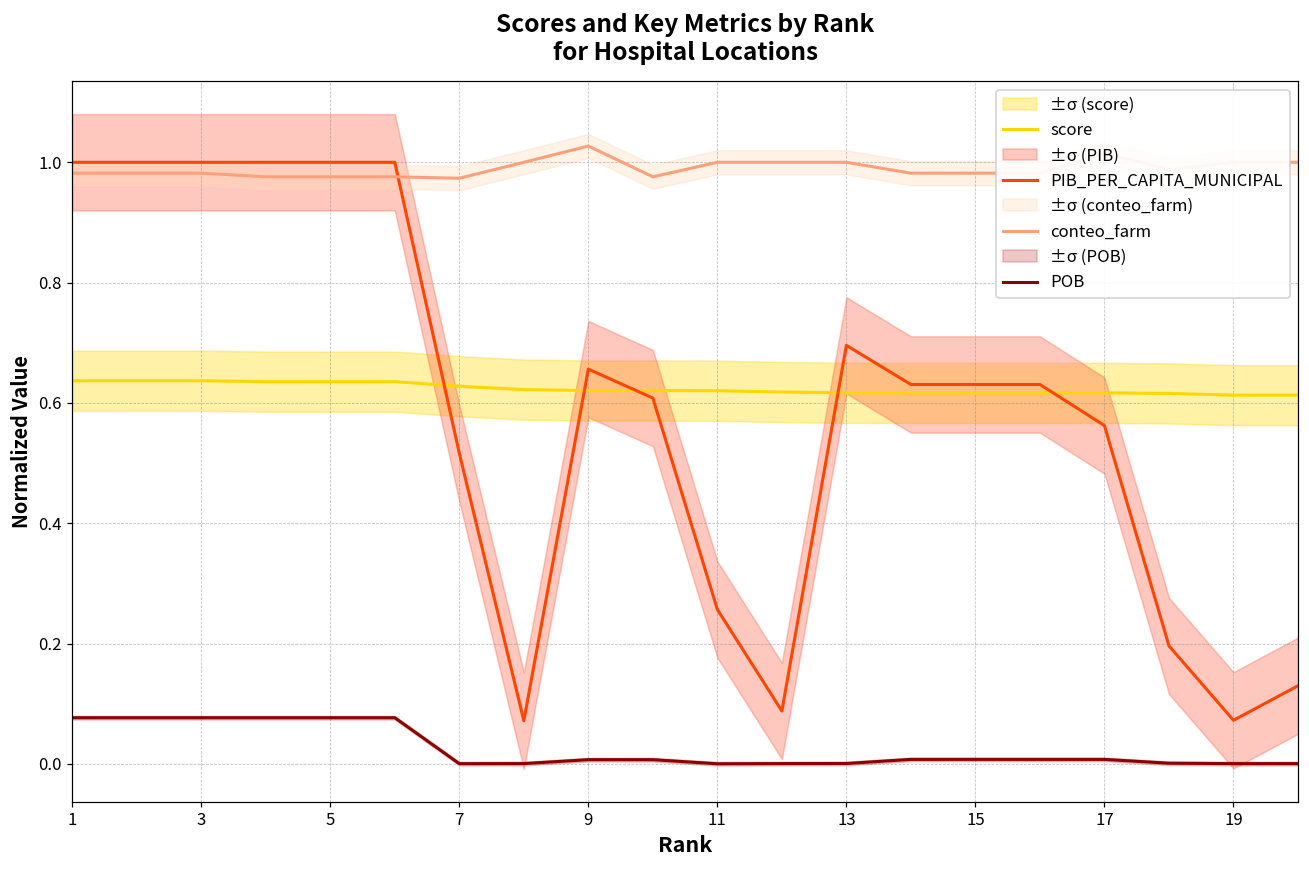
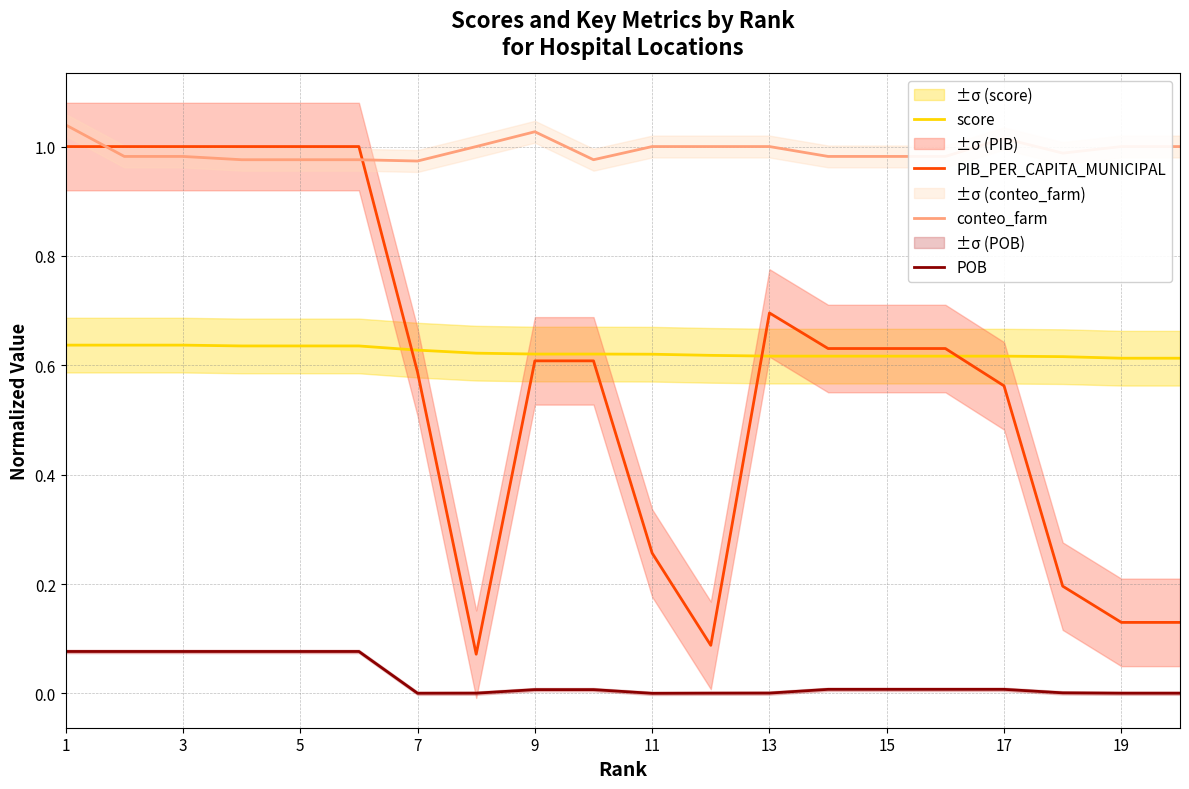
conteo_farm, 1: 0.98 -> 1.04
PIB_PER_CAPITA_MUNICIPAL, 7: 0.52 -> 0.59
PIB_PER_CAPITA_MUNICIPAL, 9: 0.66 -> 0.61
PIB_PER_CAPITA_MUNICIPAL, 19: 0.07 -> 0.13
